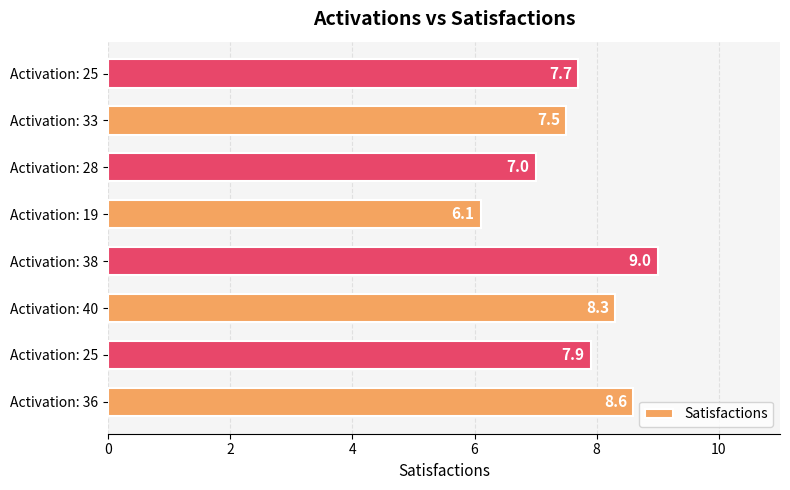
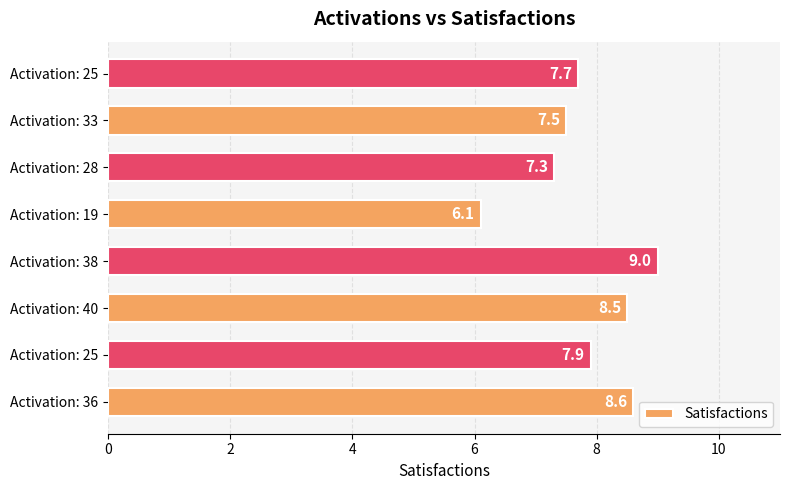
Activation: 28: 7.0 -> 7.3
Activation: 40: 8.3 -> 8.5
